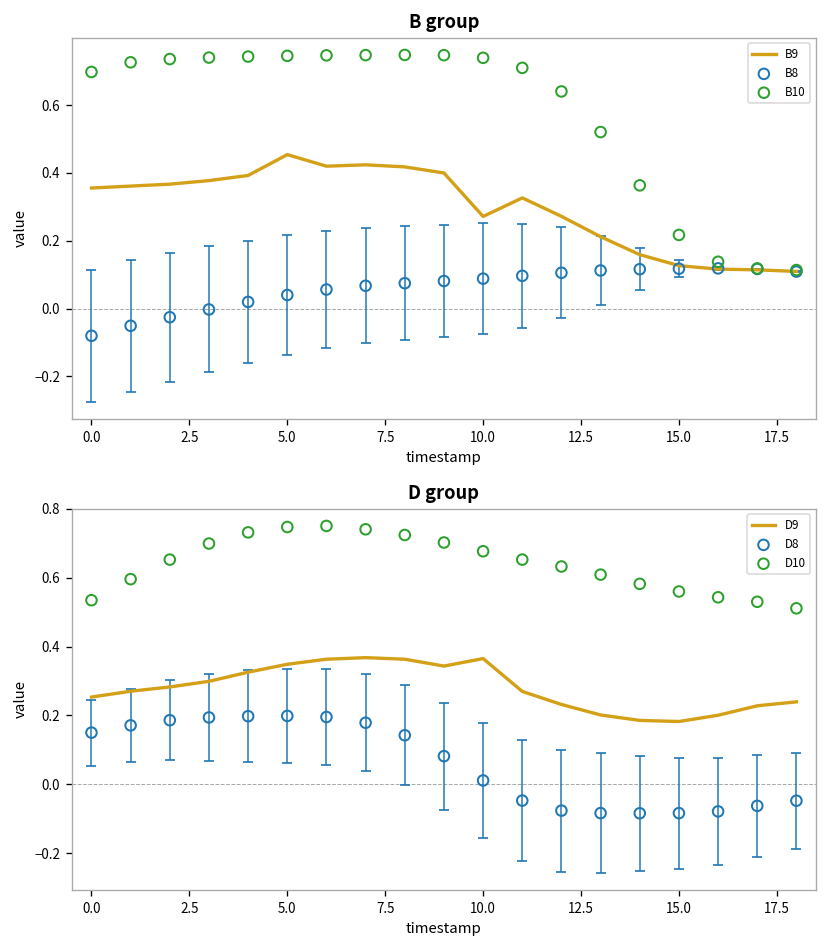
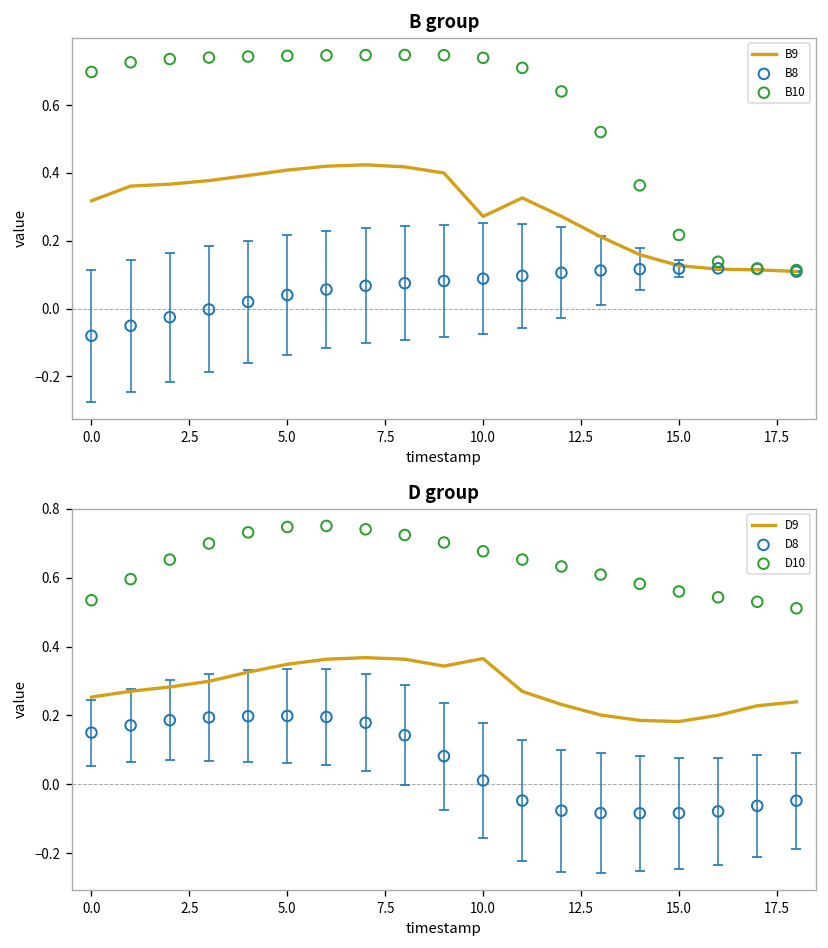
B group, B9, 0.0: 0.36 -> 0.32
B group, B9, 5.0: 0.45 -> 0.41
